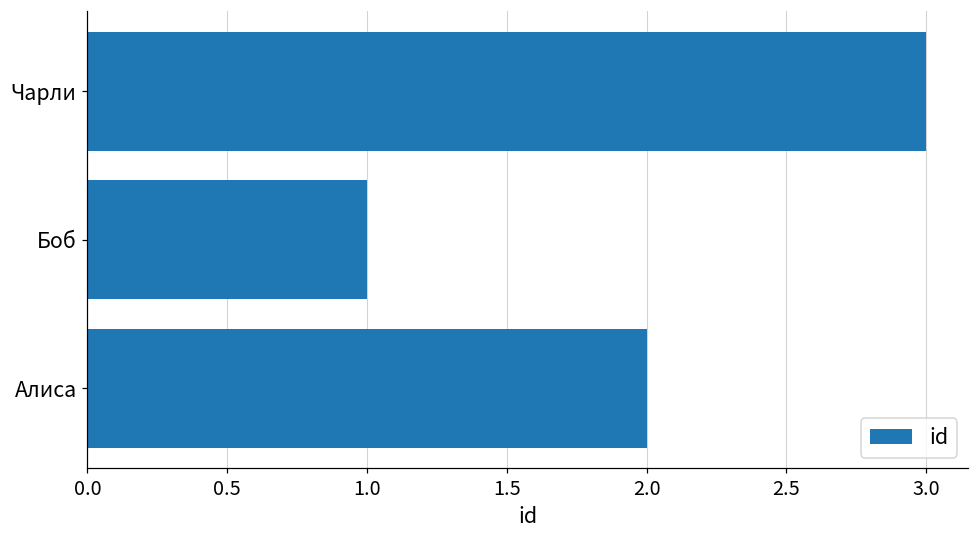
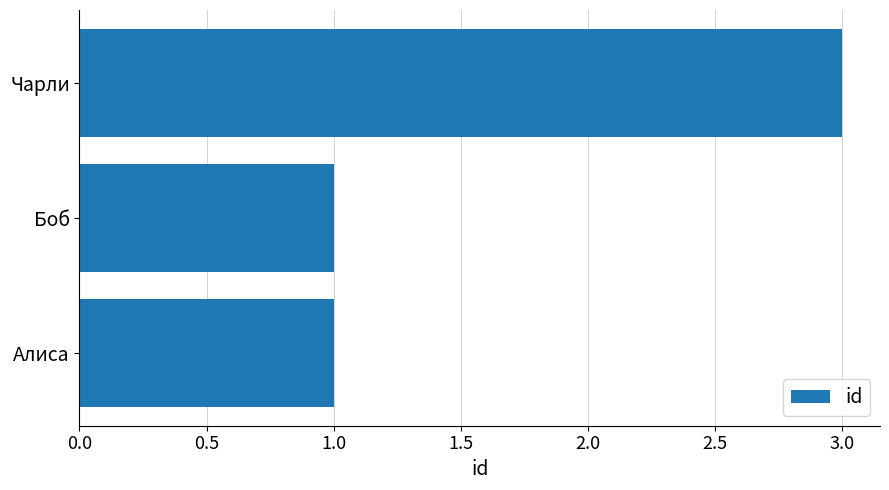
Алиса: 2 -> 1
